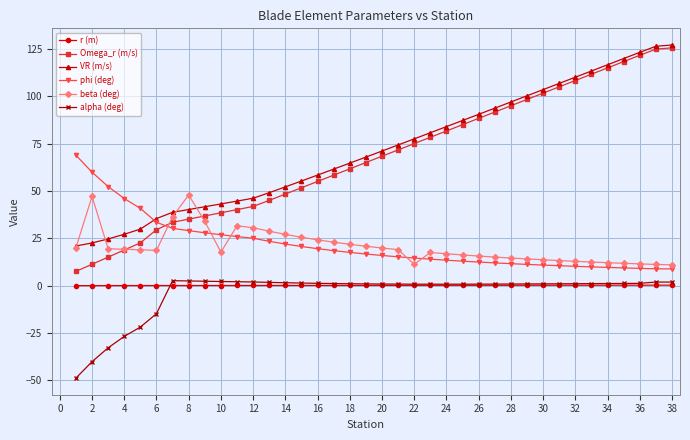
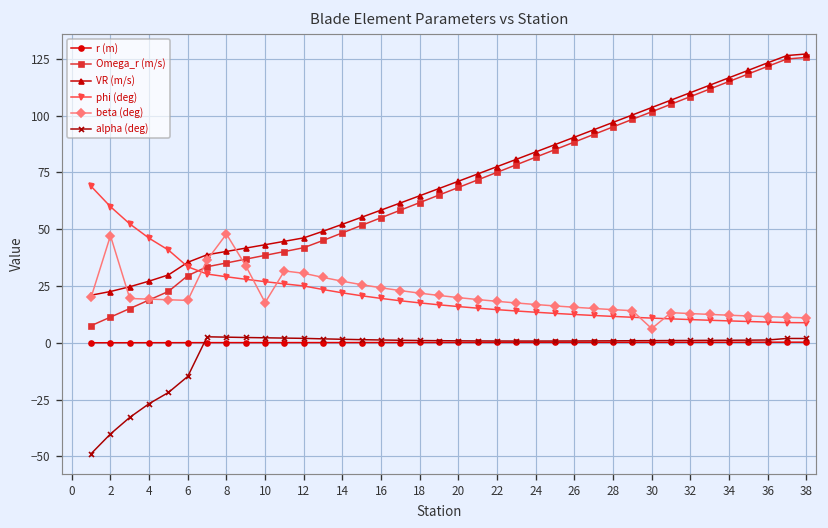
beta (deg), 22: 11 -> 18
beta (deg), 30: 14 -> 6
